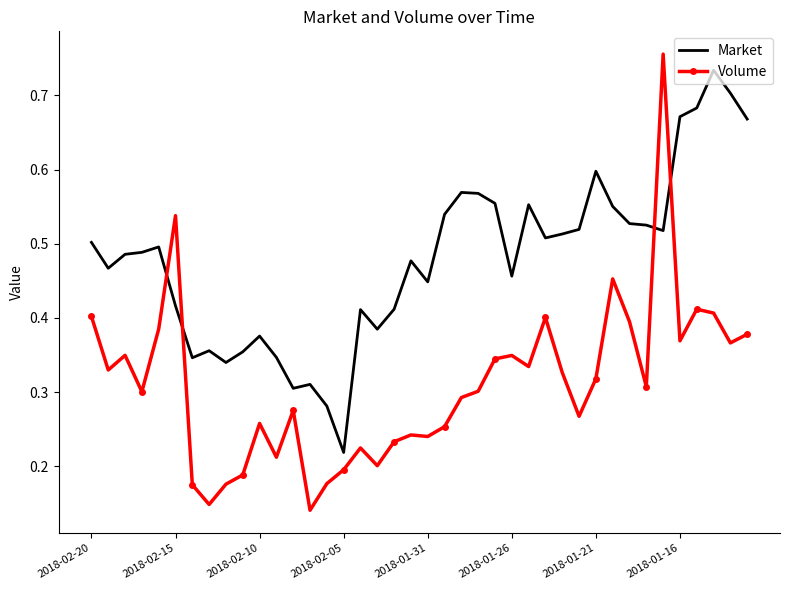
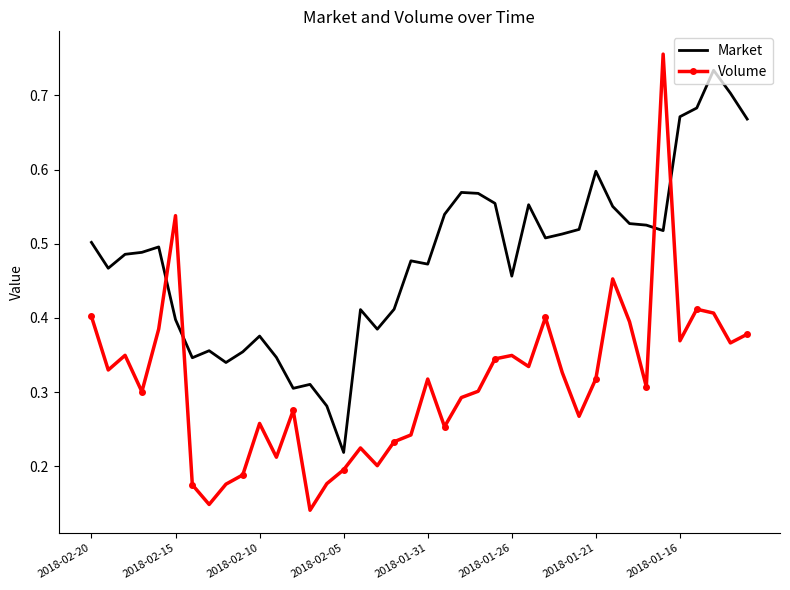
Market, 2018-02-15: 0.42 -> 0.40
Market, 2018-01-31: 0.45 -> 0.47
Volume, 2018-01-31: 0.24 -> 0.32
